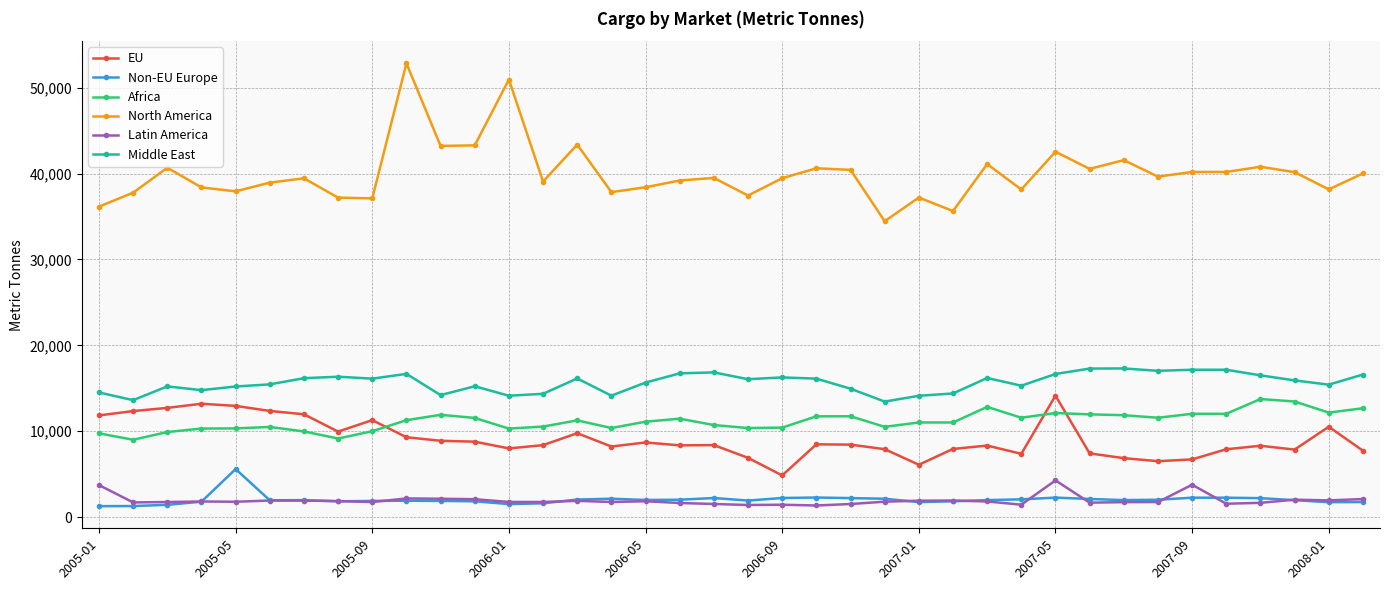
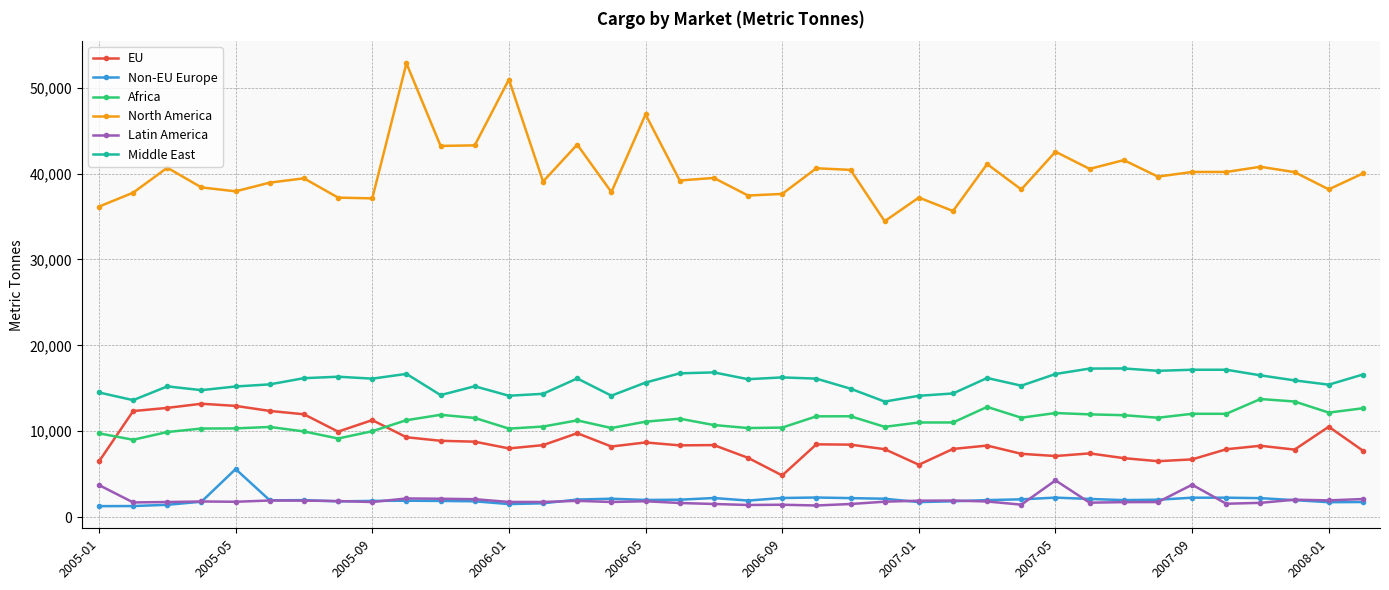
EU, 2005-01: 12,000 -> 6,000
North America, 2006-05: 38,000 -> 47,000
North America, 2006-09: 39,000 -> 38,000
EU, 2007-05: 14,000 -> 7,000
